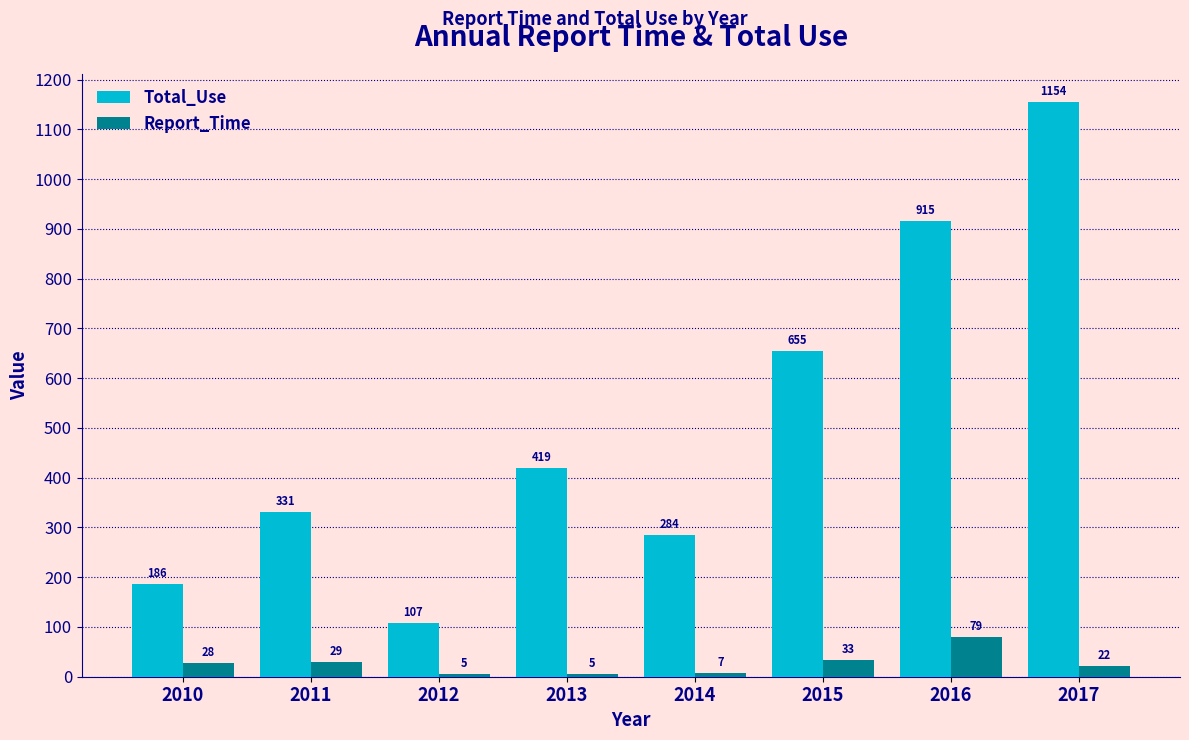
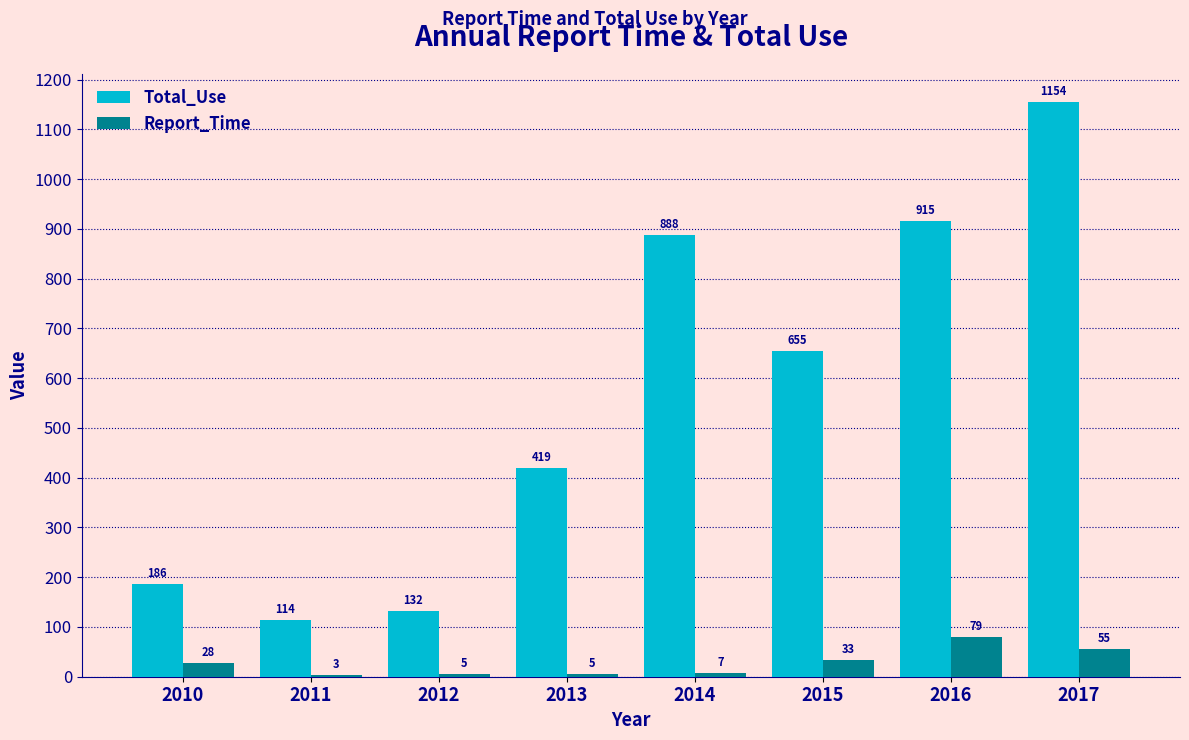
Total_Use, 2011: 331 -> 114
Report_Time, 2011: 29 -> 3
Total_Use, 2012: 107 -> 132
Total_Use, 2014: 284 -> 888
Report_Time, 2017: 22 -> 55
